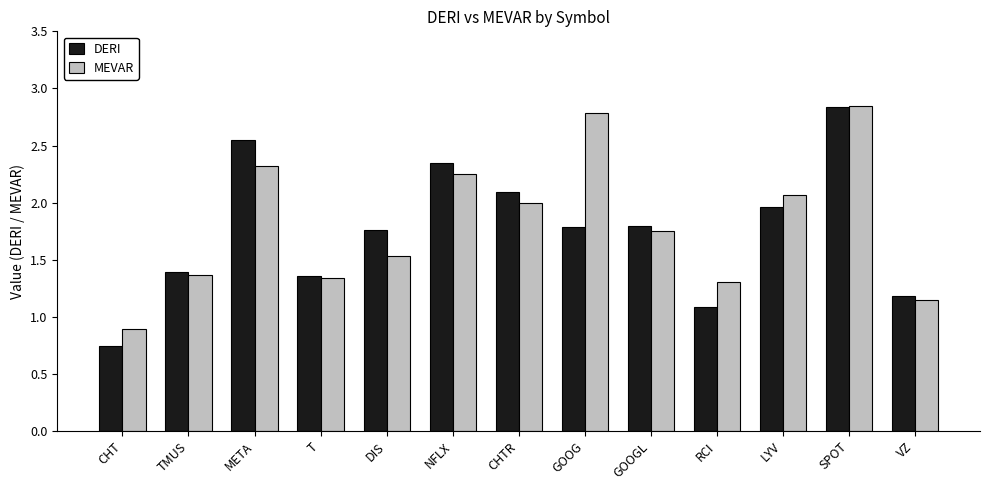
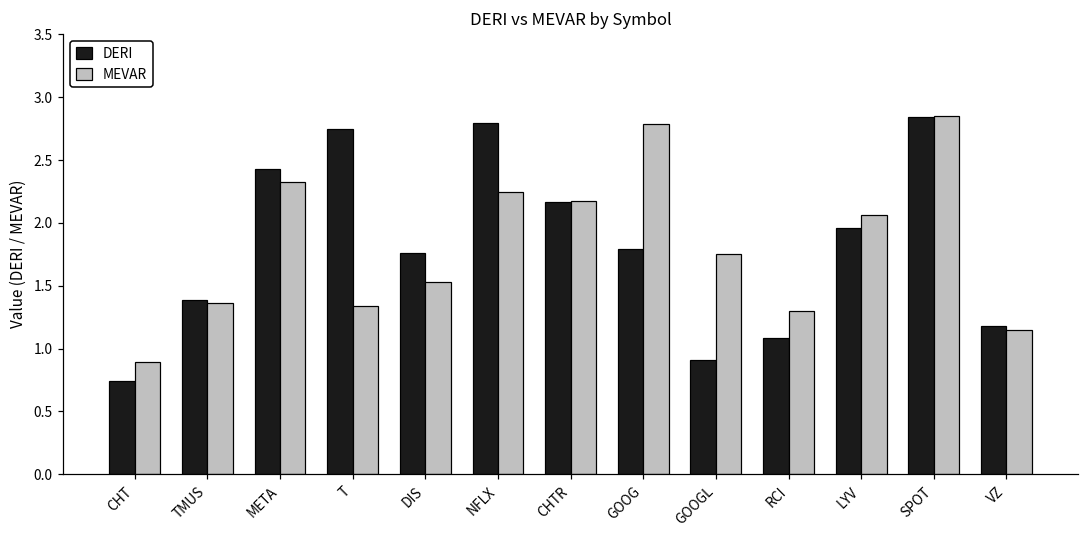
DERI, META: 2.55 -> 2.43
DERI, T: 1.36 -> 2.75
DERI, NFLX: 2.35 -> 2.79
DERI, CHTR: 2.10 -> 2.17
MEVAR, CHTR: 2.00 -> 2.17
DERI, GOOGL: 1.80 -> 0.91
